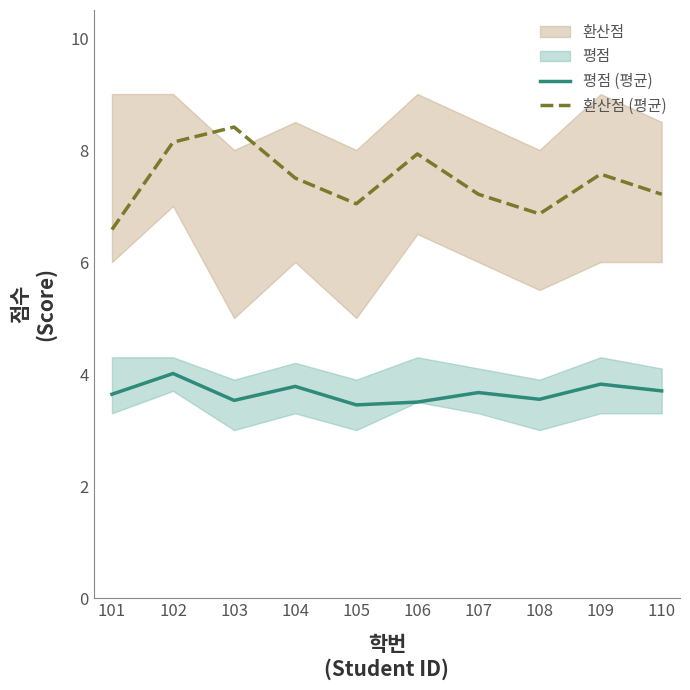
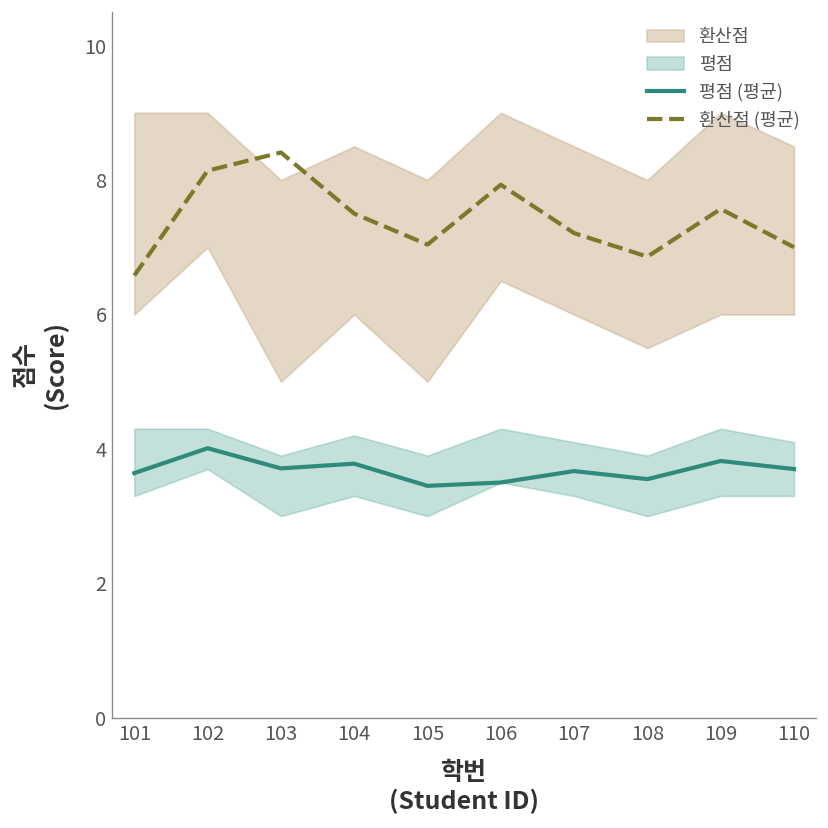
평점 (평균), 103: 3.5 -> 3.7
환산점 (평균), 110: 7.2 -> 7.0
